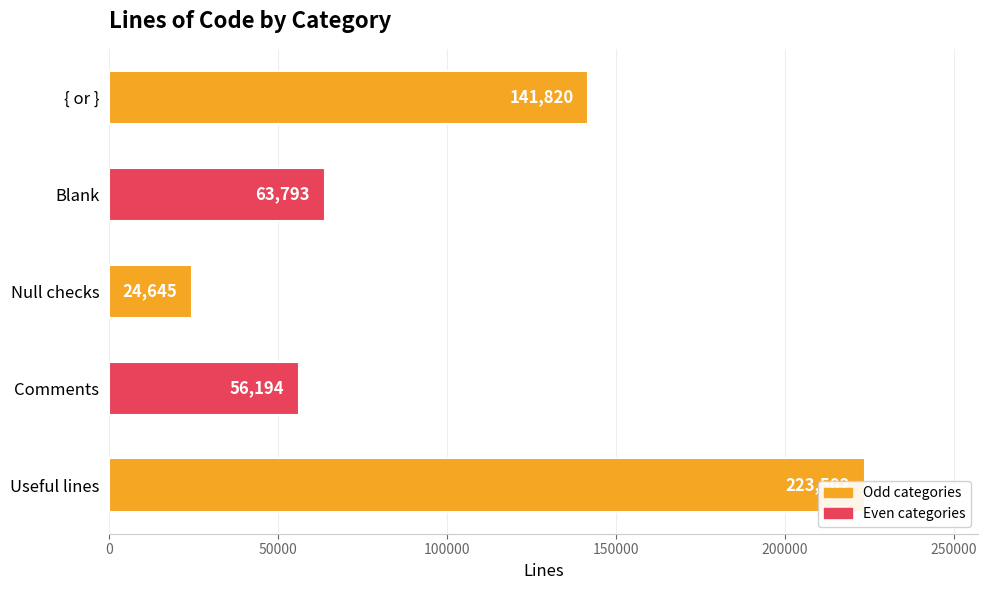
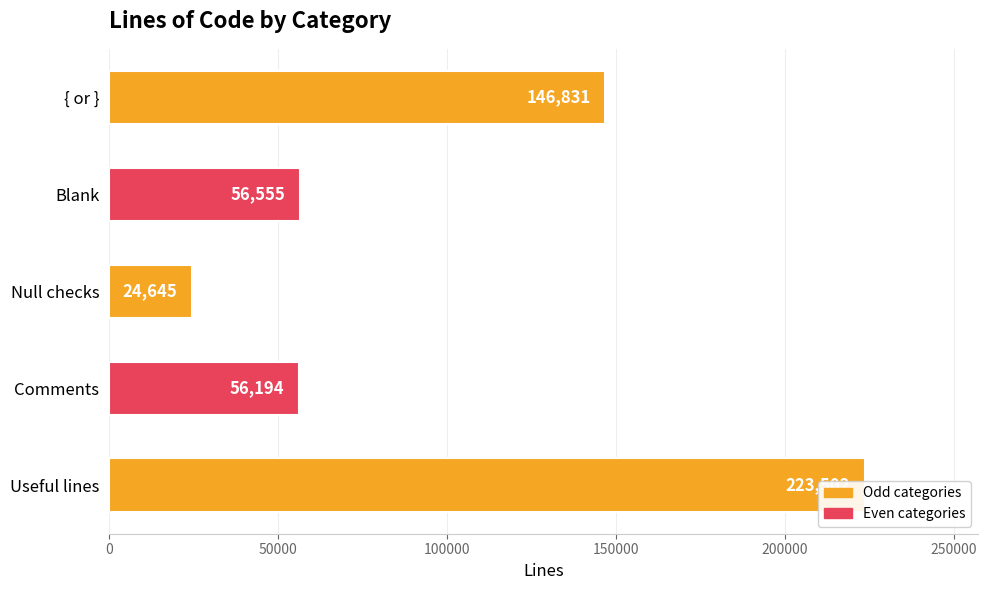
{ or }: 141,820 -> 146,831
Blank: 63,793 -> 56,555
